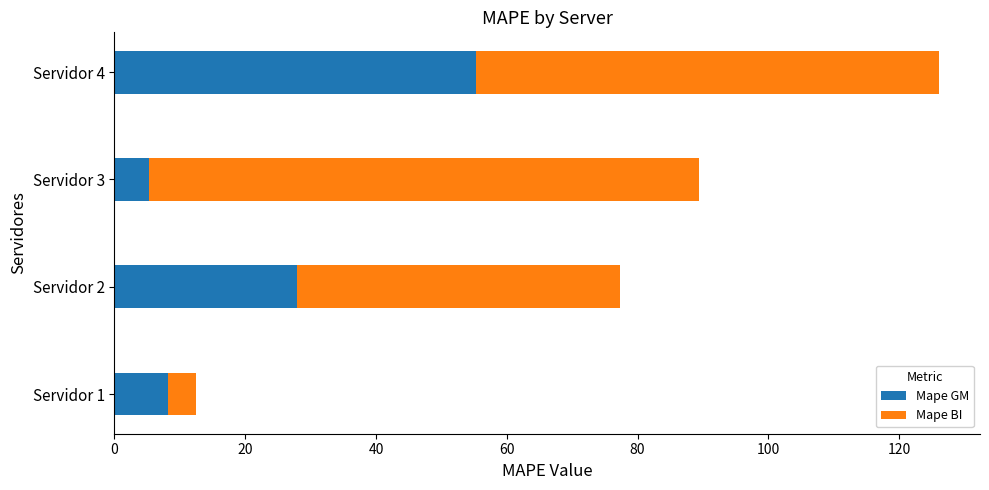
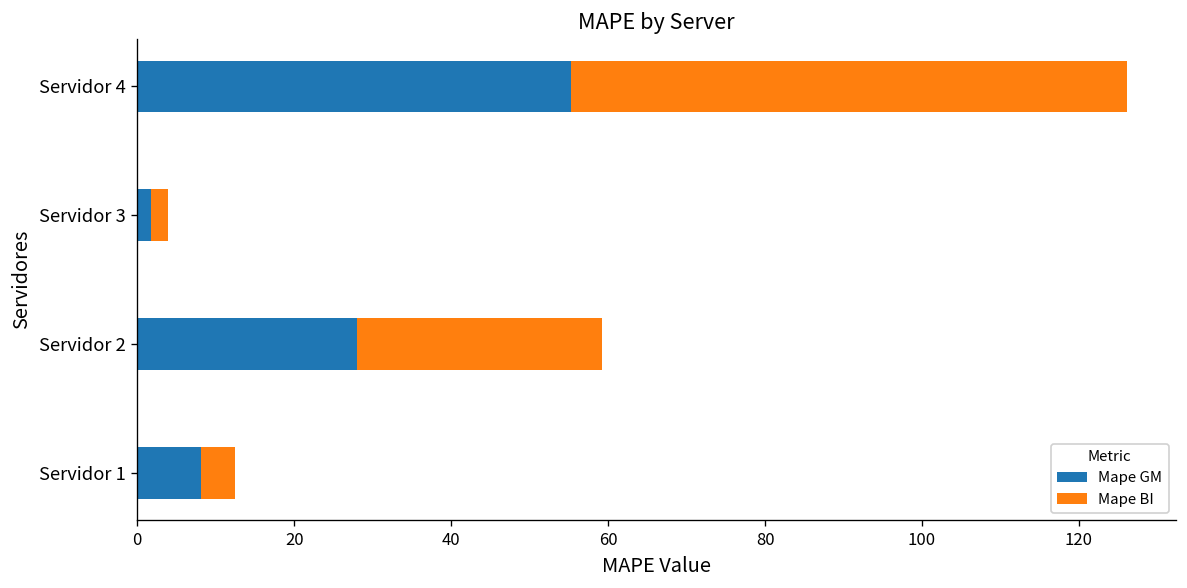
Mape GM, Servidor 3: 5 -> 2
Mape BI, Servidor 3: 84 -> 2
Mape BI, Servidor 2: 49 -> 31
